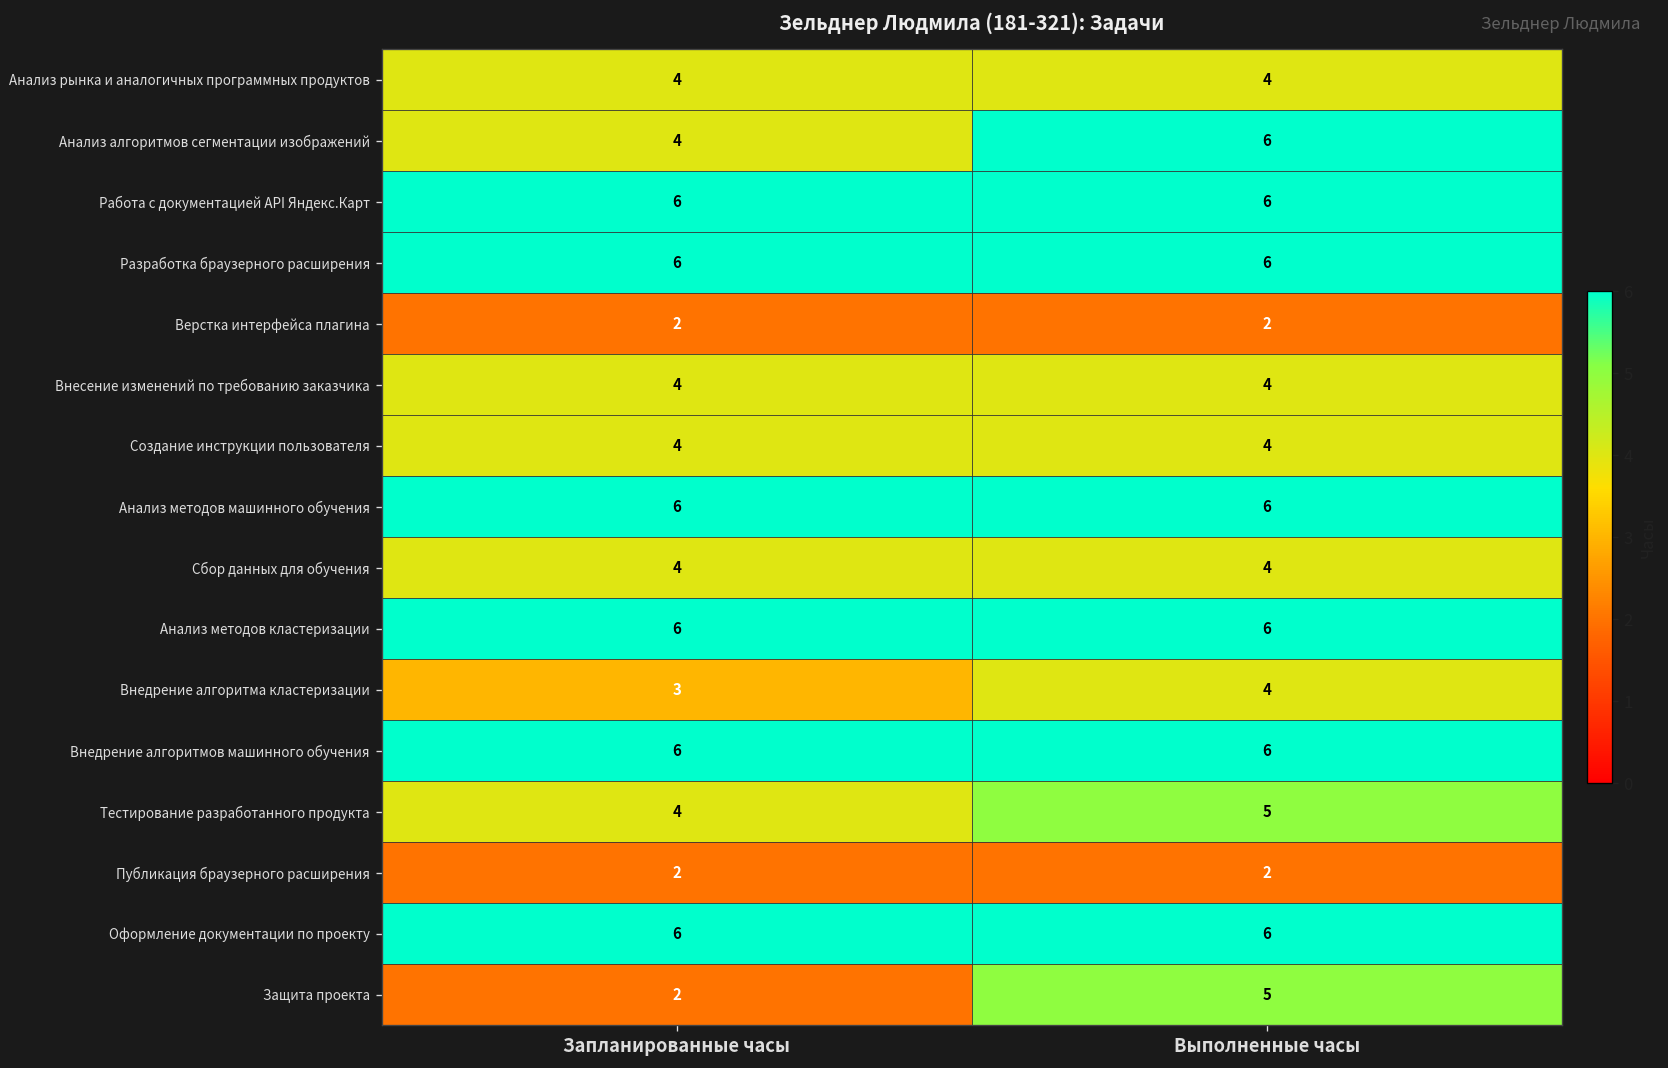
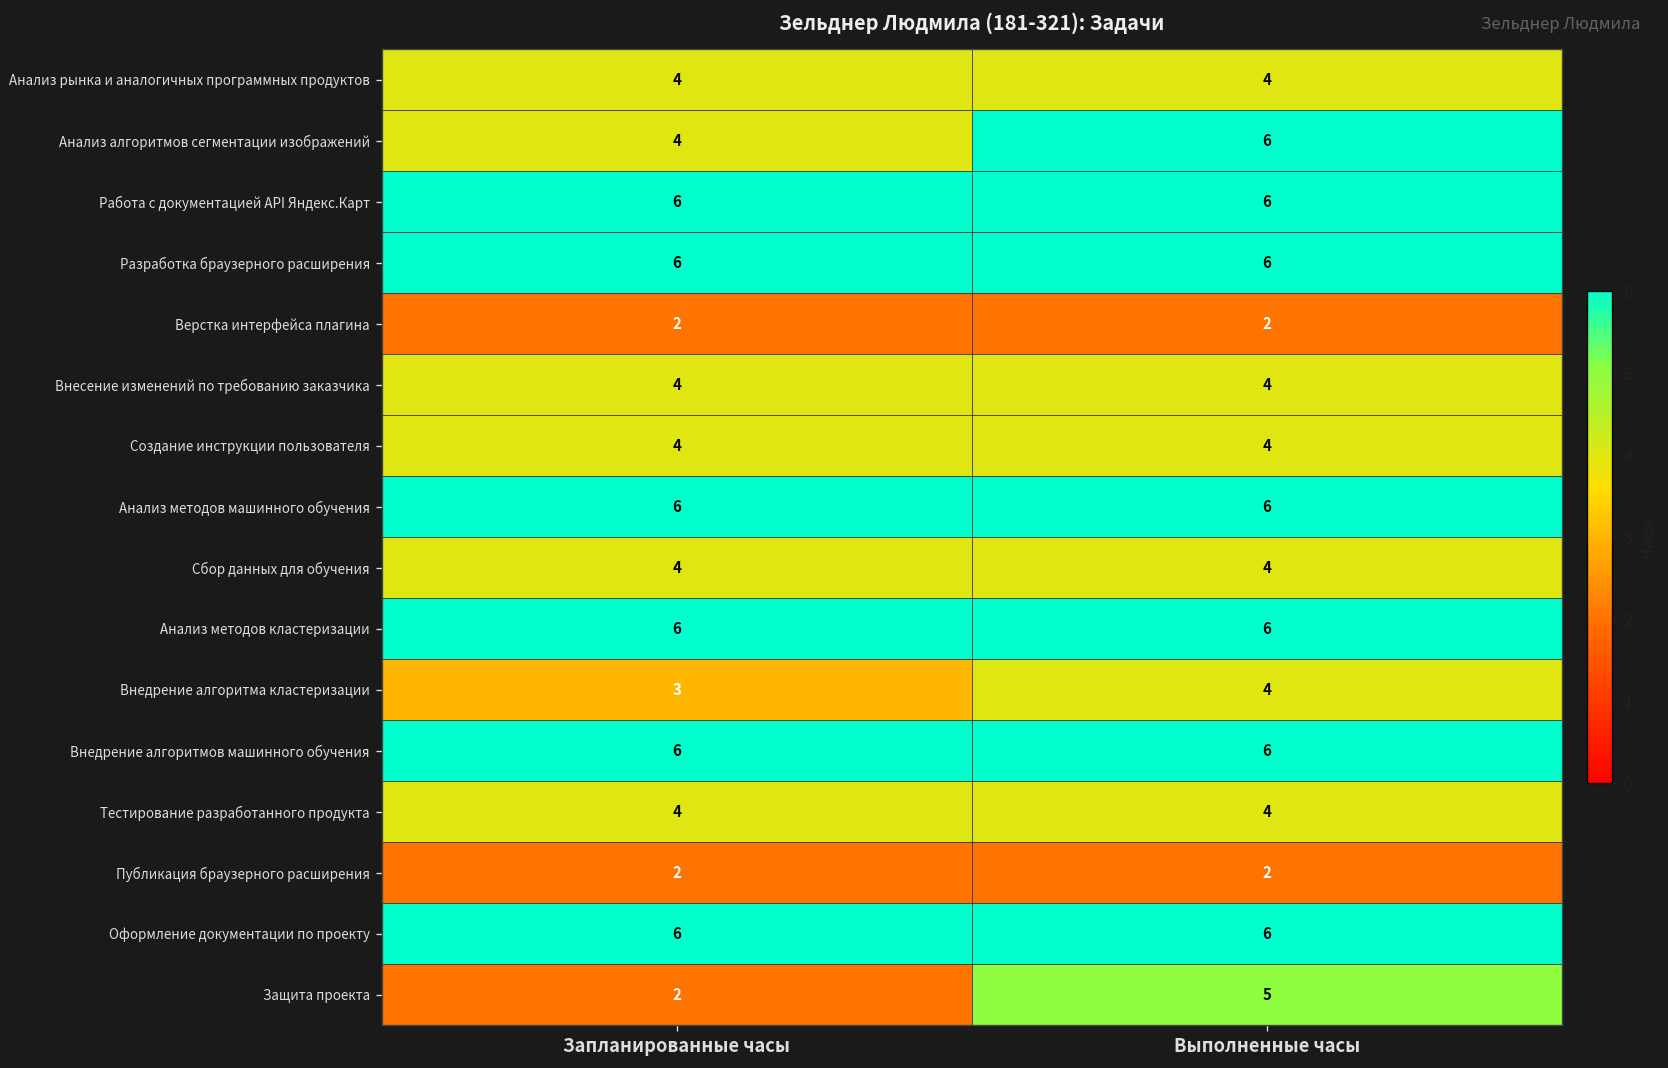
Тестирование разработанного продукта, Выполненные часы: 5 -> 4
